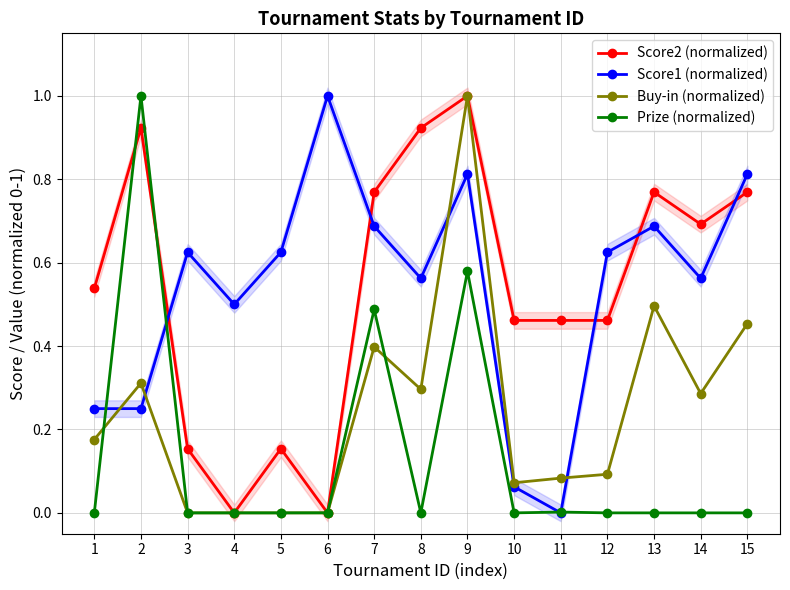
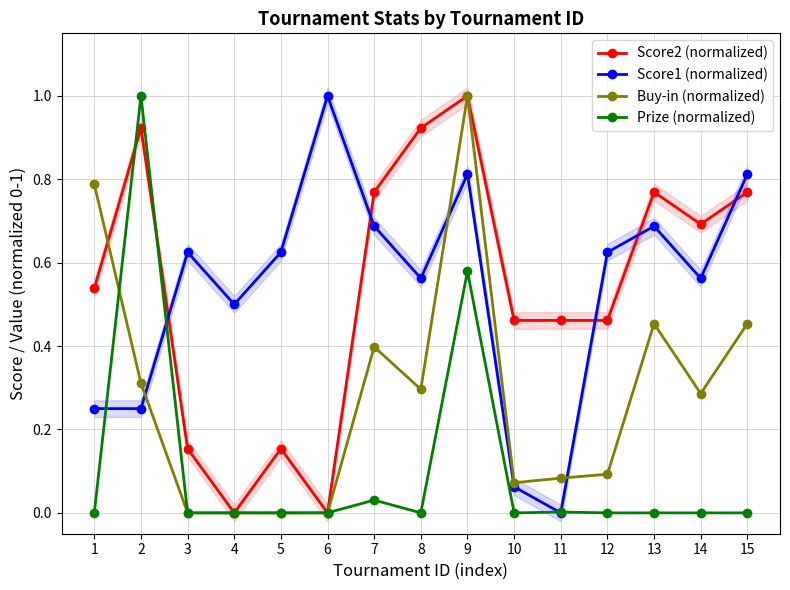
Buy-in (normalized), 1: 0.18 -> 0.79
Prize (normalized), 7: 0.49 -> 0.03
Buy-in (normalized), 13: 0.50 -> 0.45
